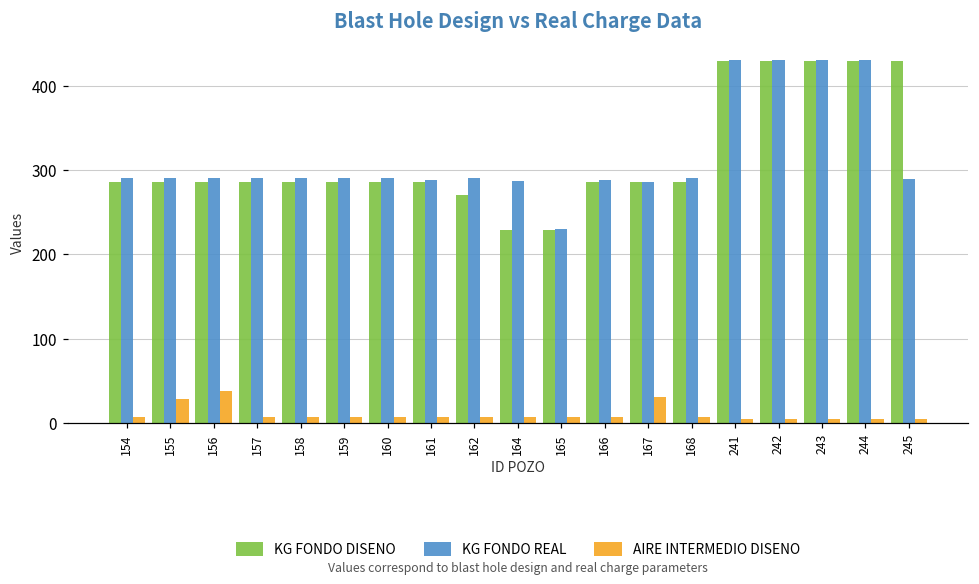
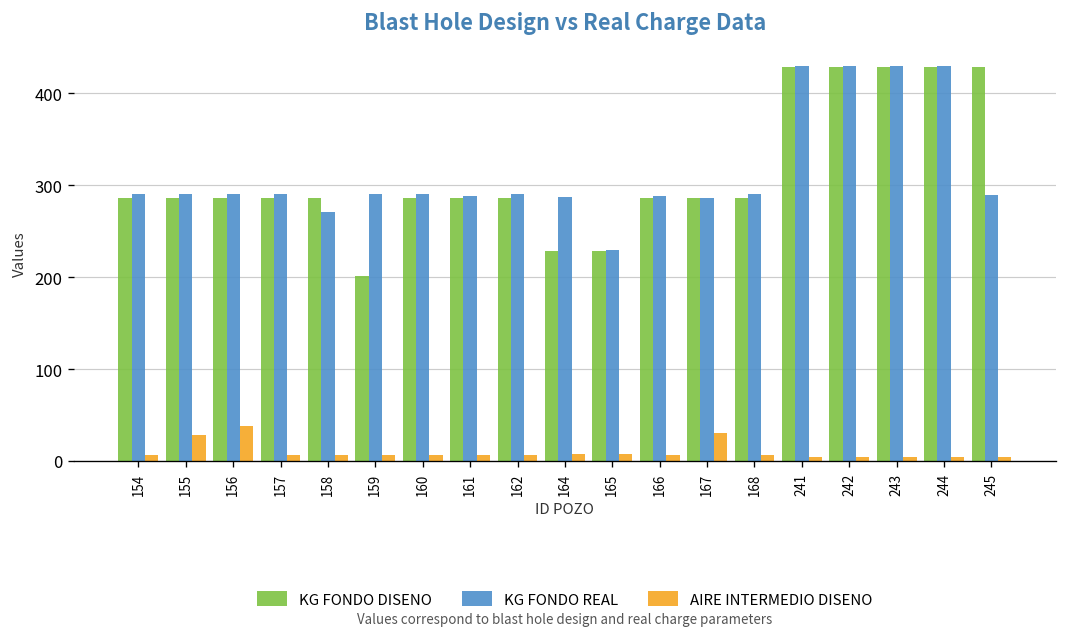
KG FONDO REAL, 158: 290 -> 270
KG FONDO DISENO, 159: 290 -> 200
KG FONDO DISENO, 162: 270 -> 290
